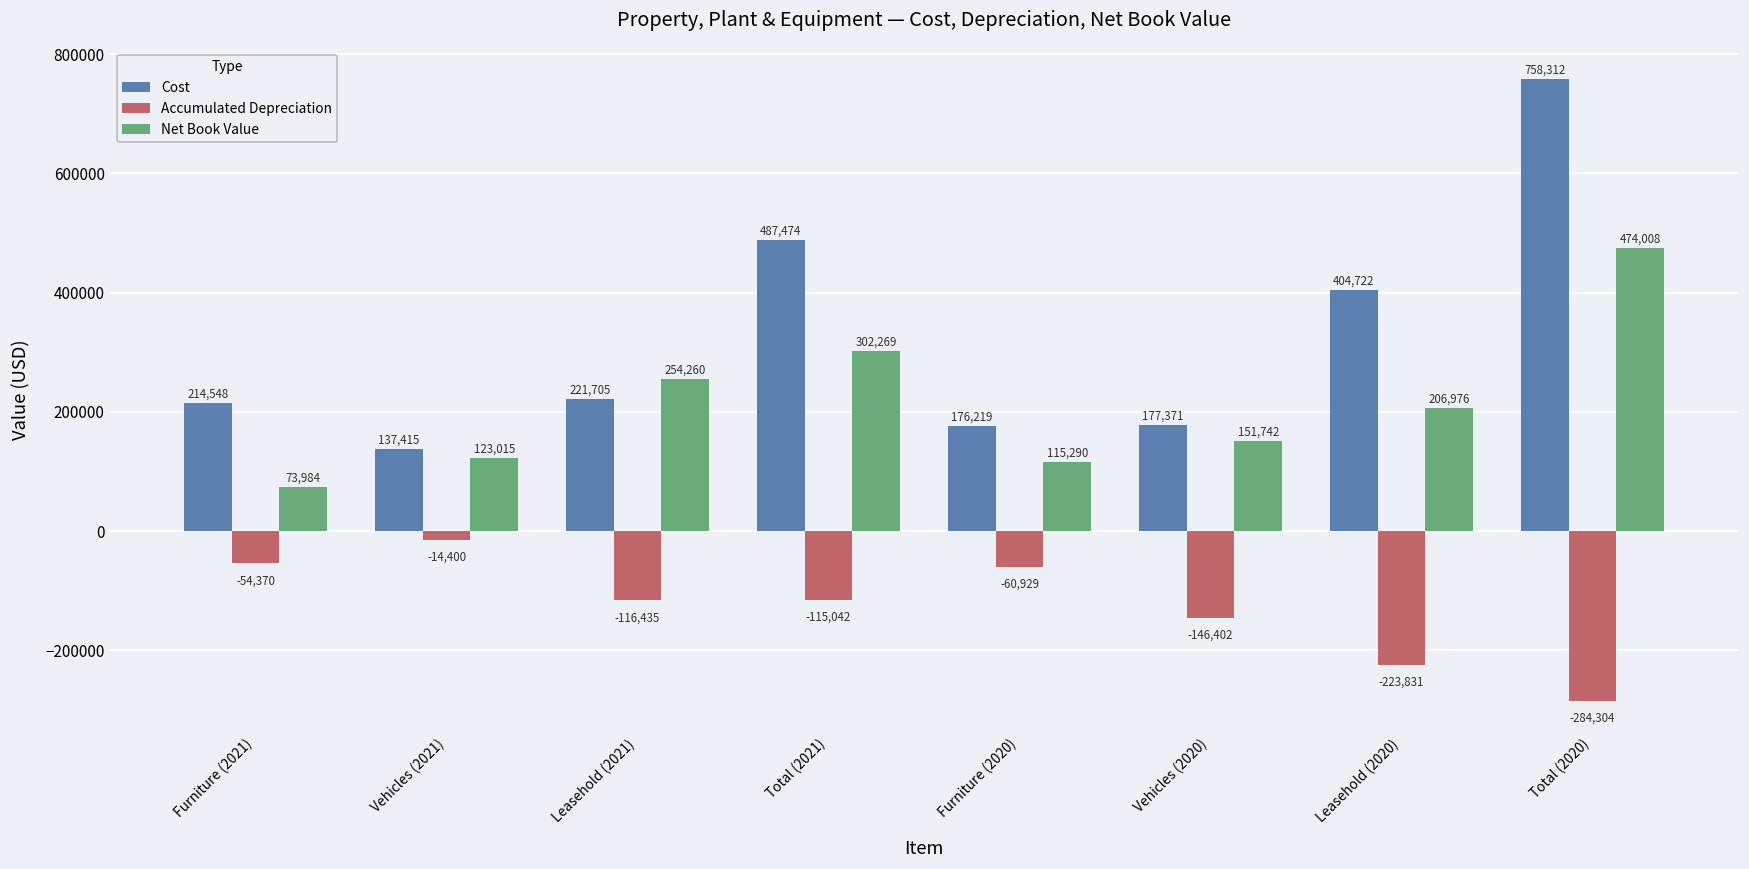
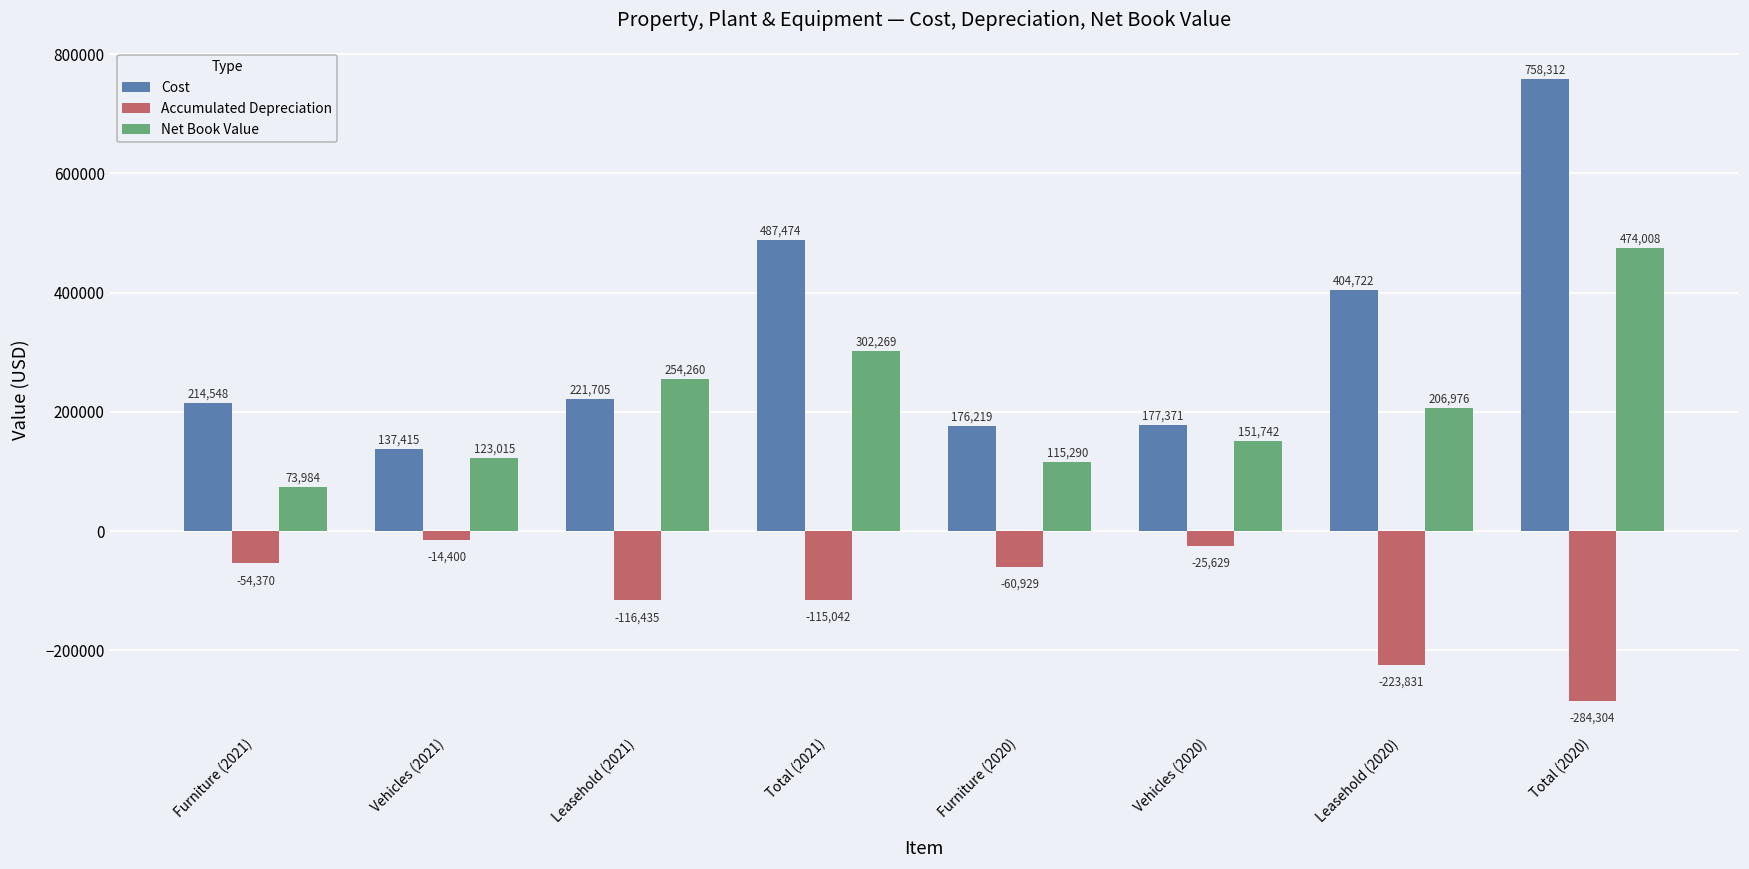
Accumulated Depreciation, Vehicles (2020): -146,402 -> -25,629
